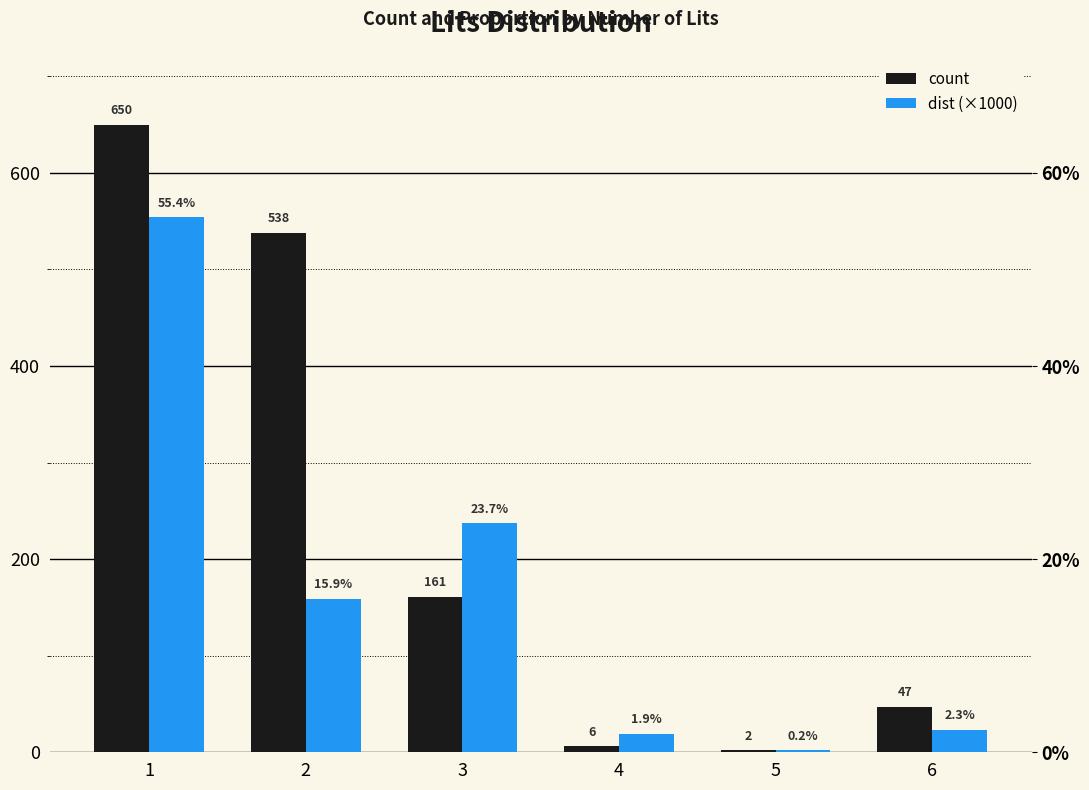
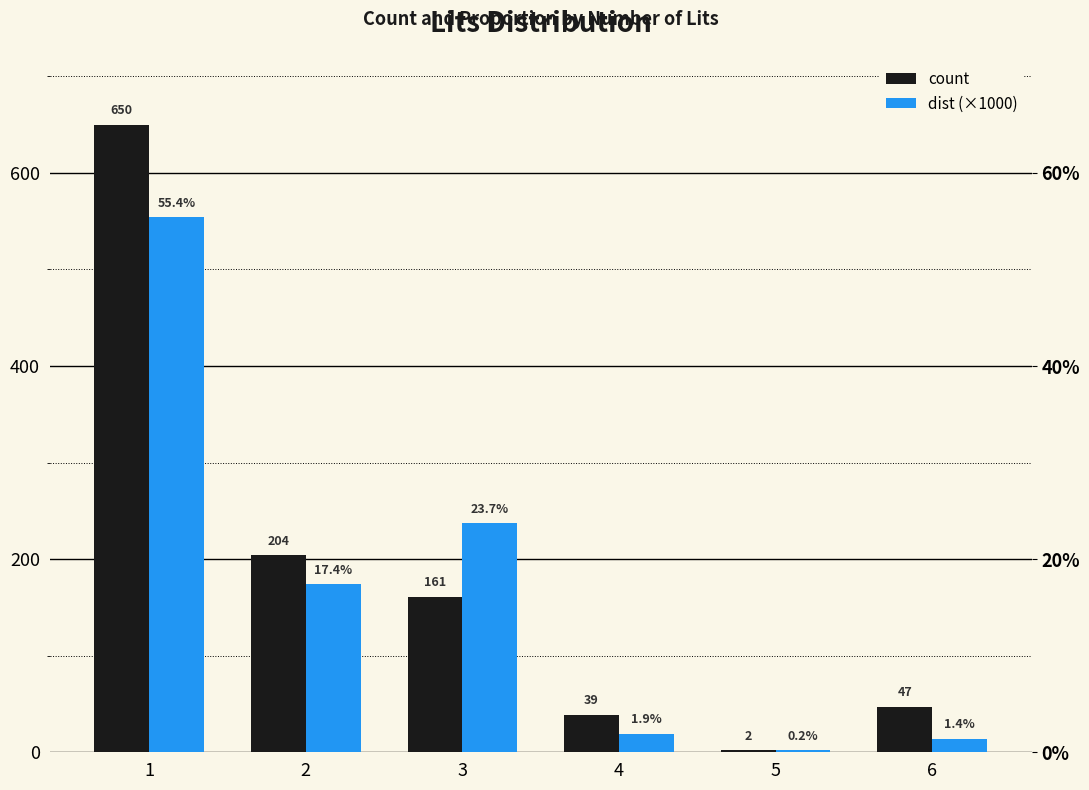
count, 2: 538 -> 204
dist (×1000), 2: 15.9% -> 17.4%
count, 4: 6 -> 39
dist (×1000), 6: 2.3% -> 1.4%
